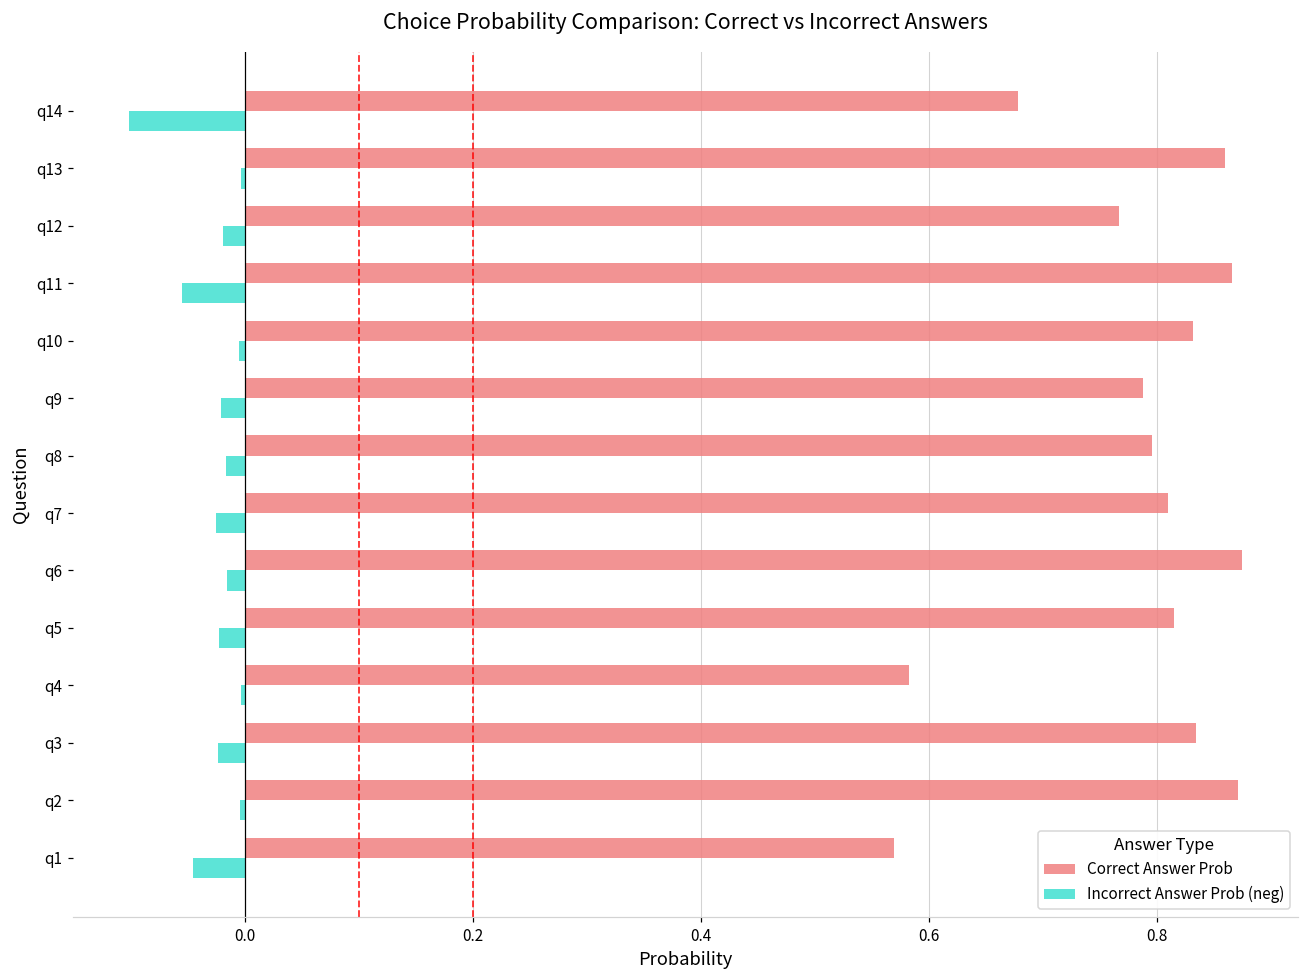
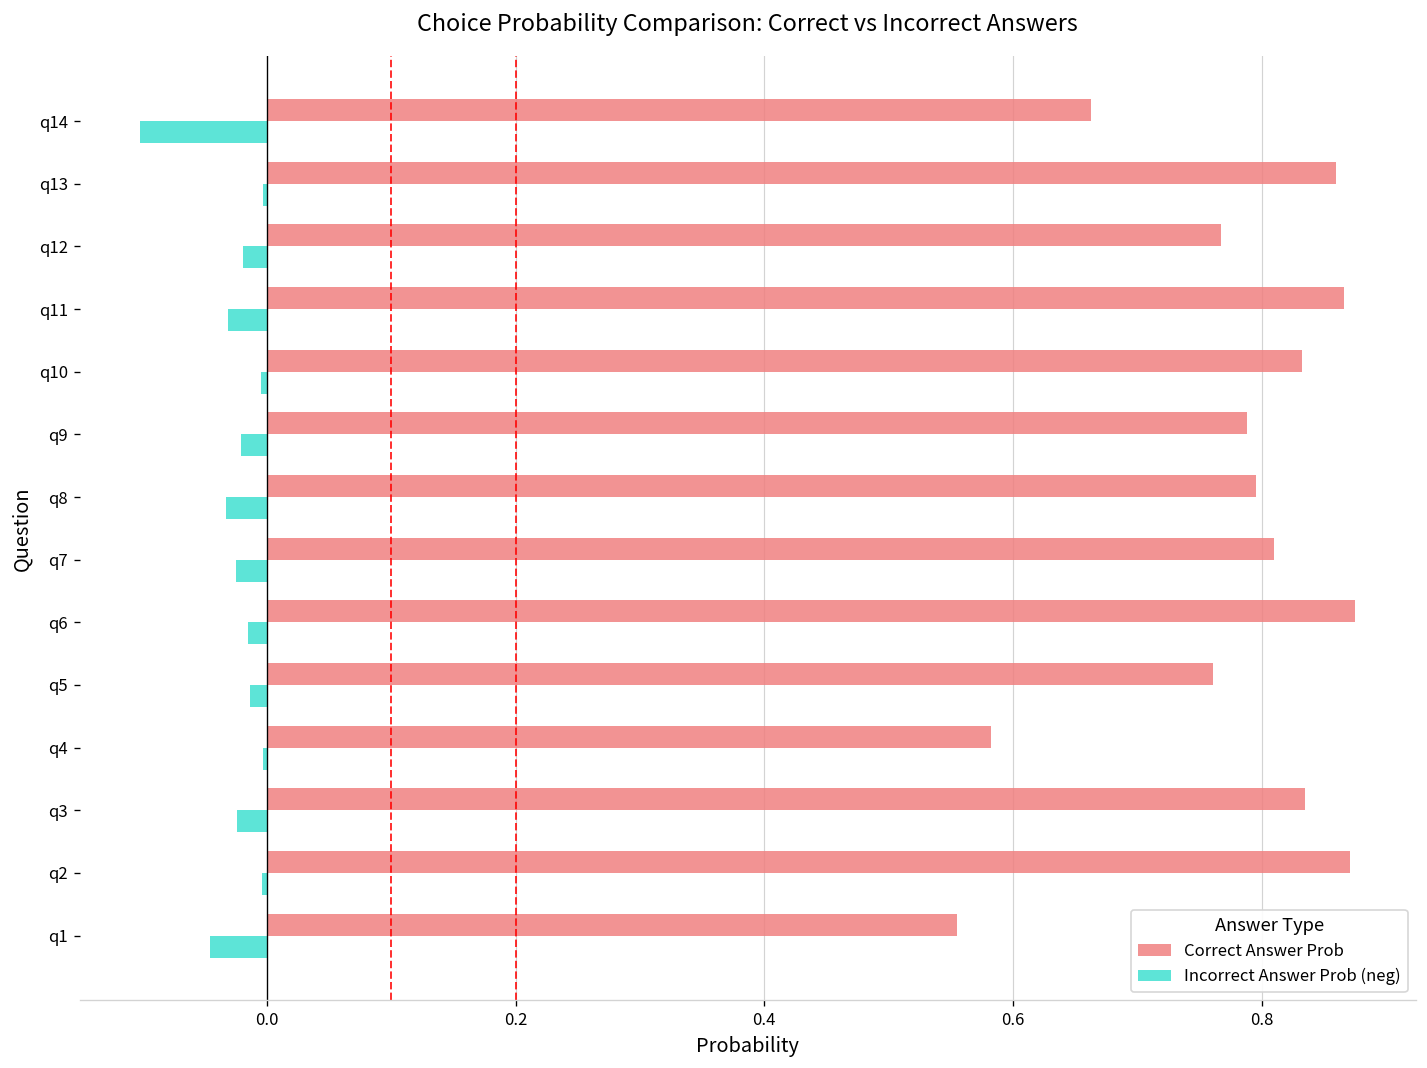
Correct Answer Prob, q14: 0.679 -> 0.663
Incorrect Answer Prob (neg), q11: -0.055 -> -0.032
Incorrect Answer Prob (neg), q8: -0.016 -> -0.033
Correct Answer Prob, q5: 0.815 -> 0.761
Incorrect Answer Prob (neg), q5: -0.023 -> -0.013
Correct Answer Prob, q1: 0.570 -> 0.555
